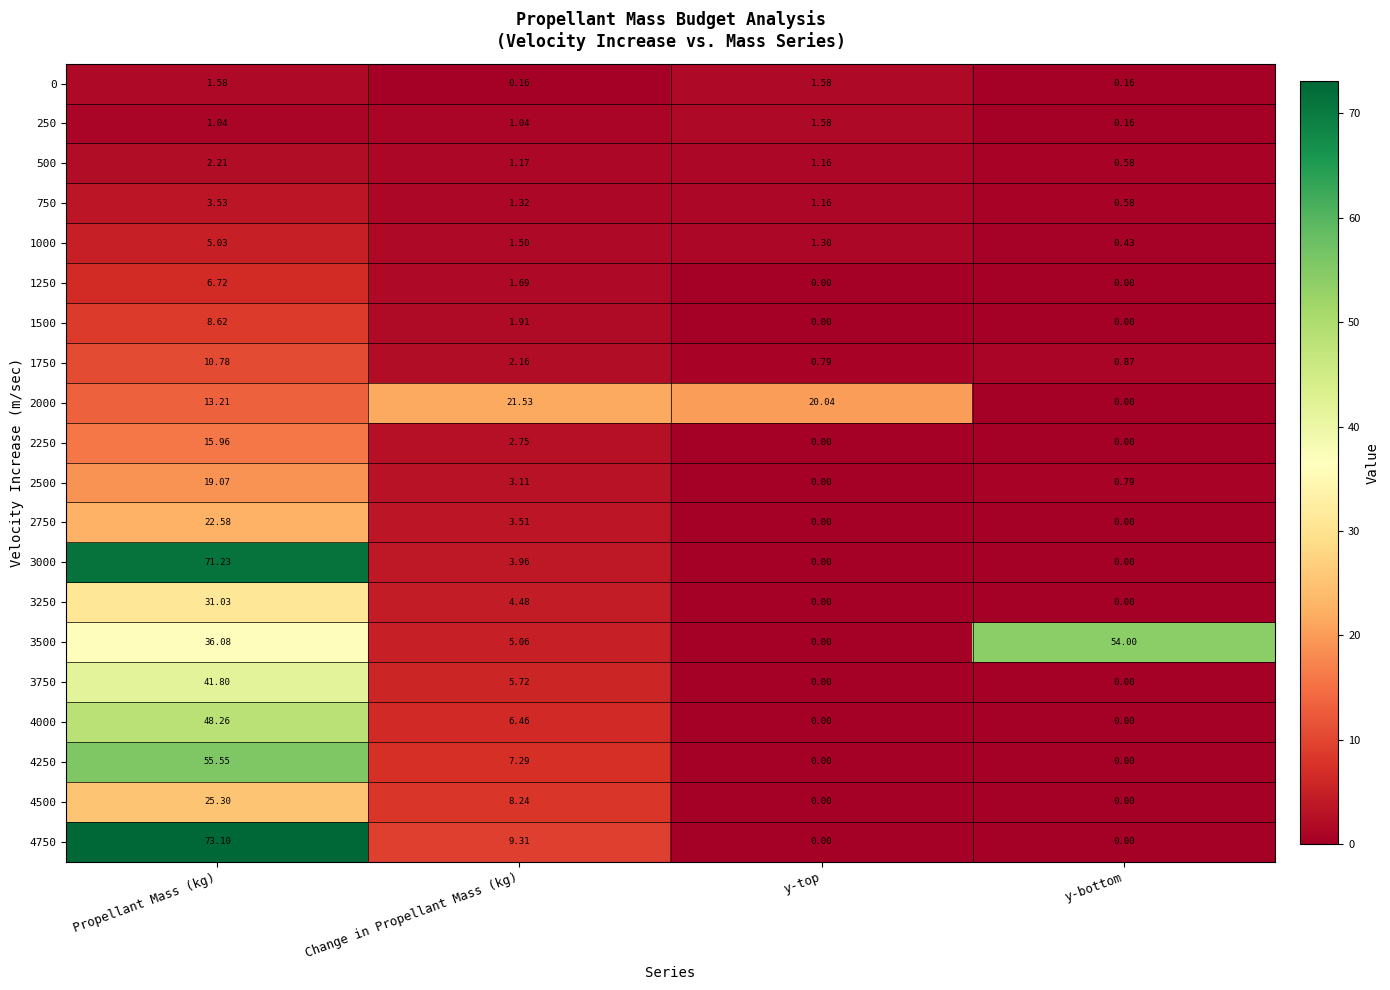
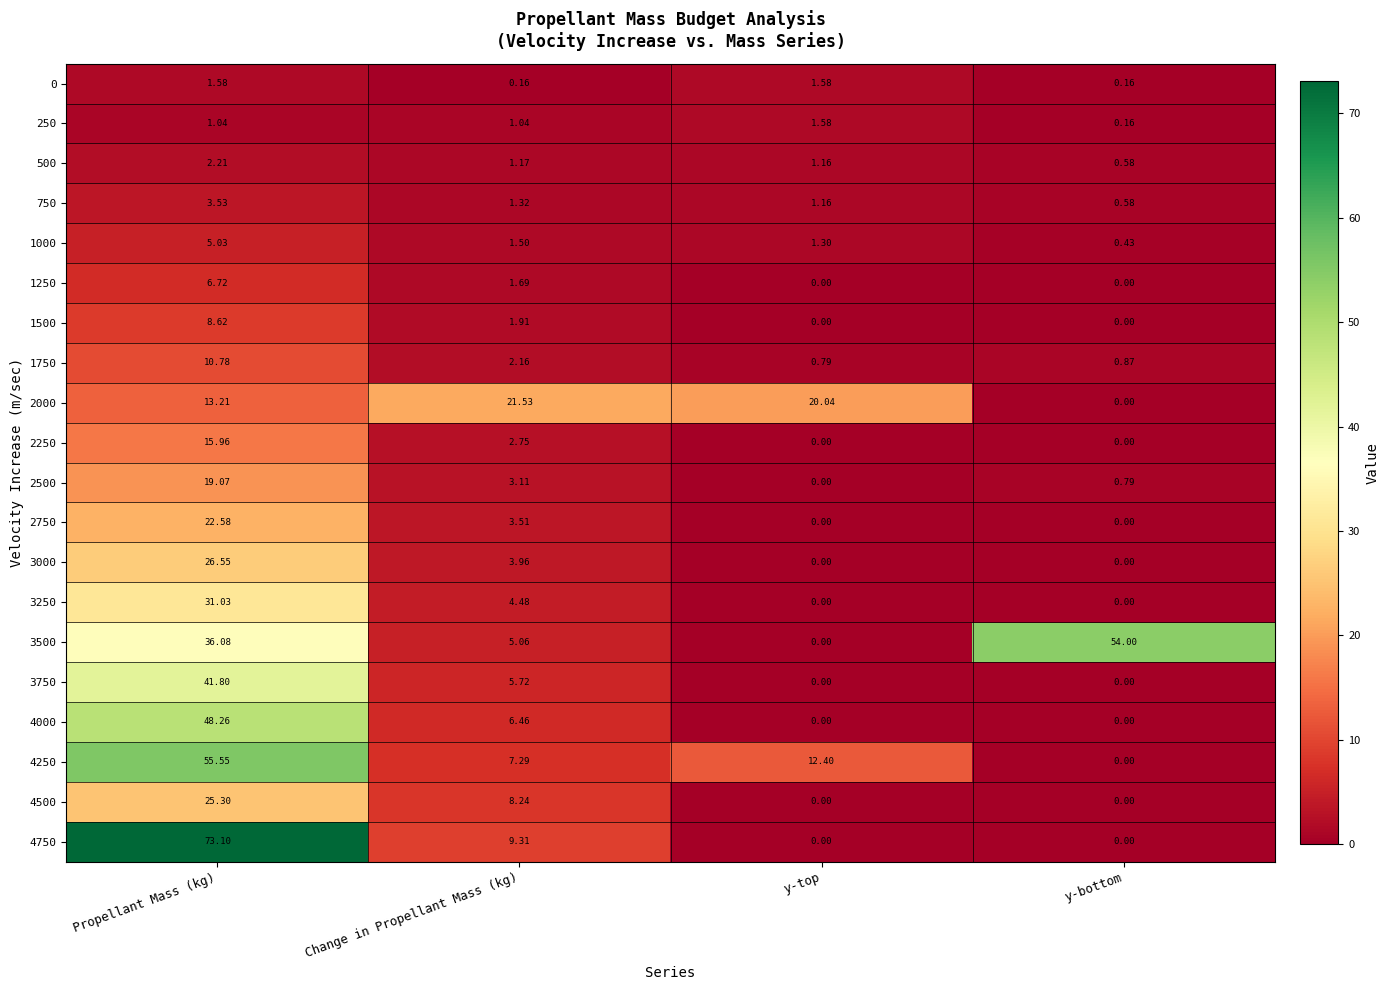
3000, Propellant Mass (kg): 71.23 -> 26.55
4250, y-top: 0.00 -> 12.40
